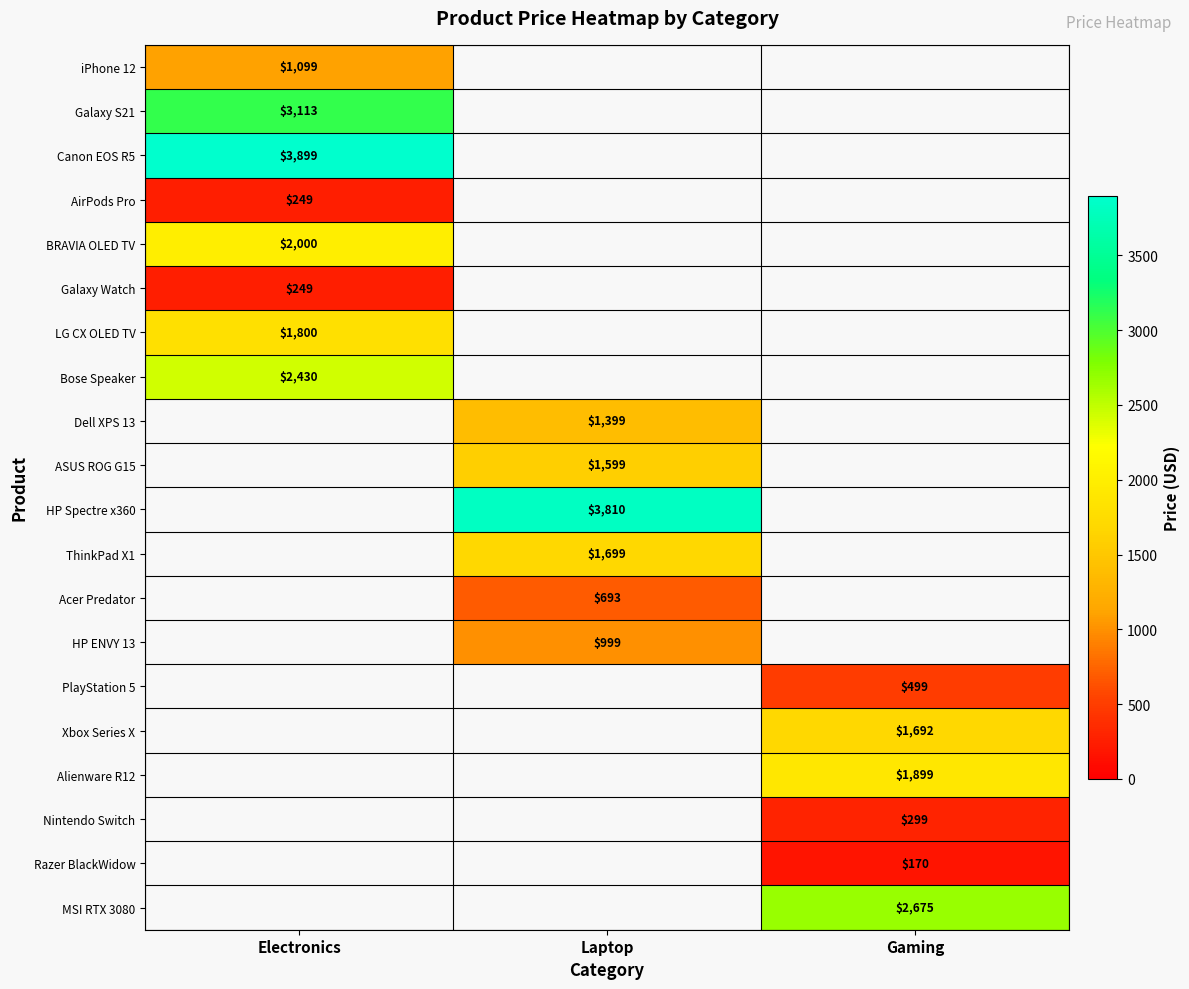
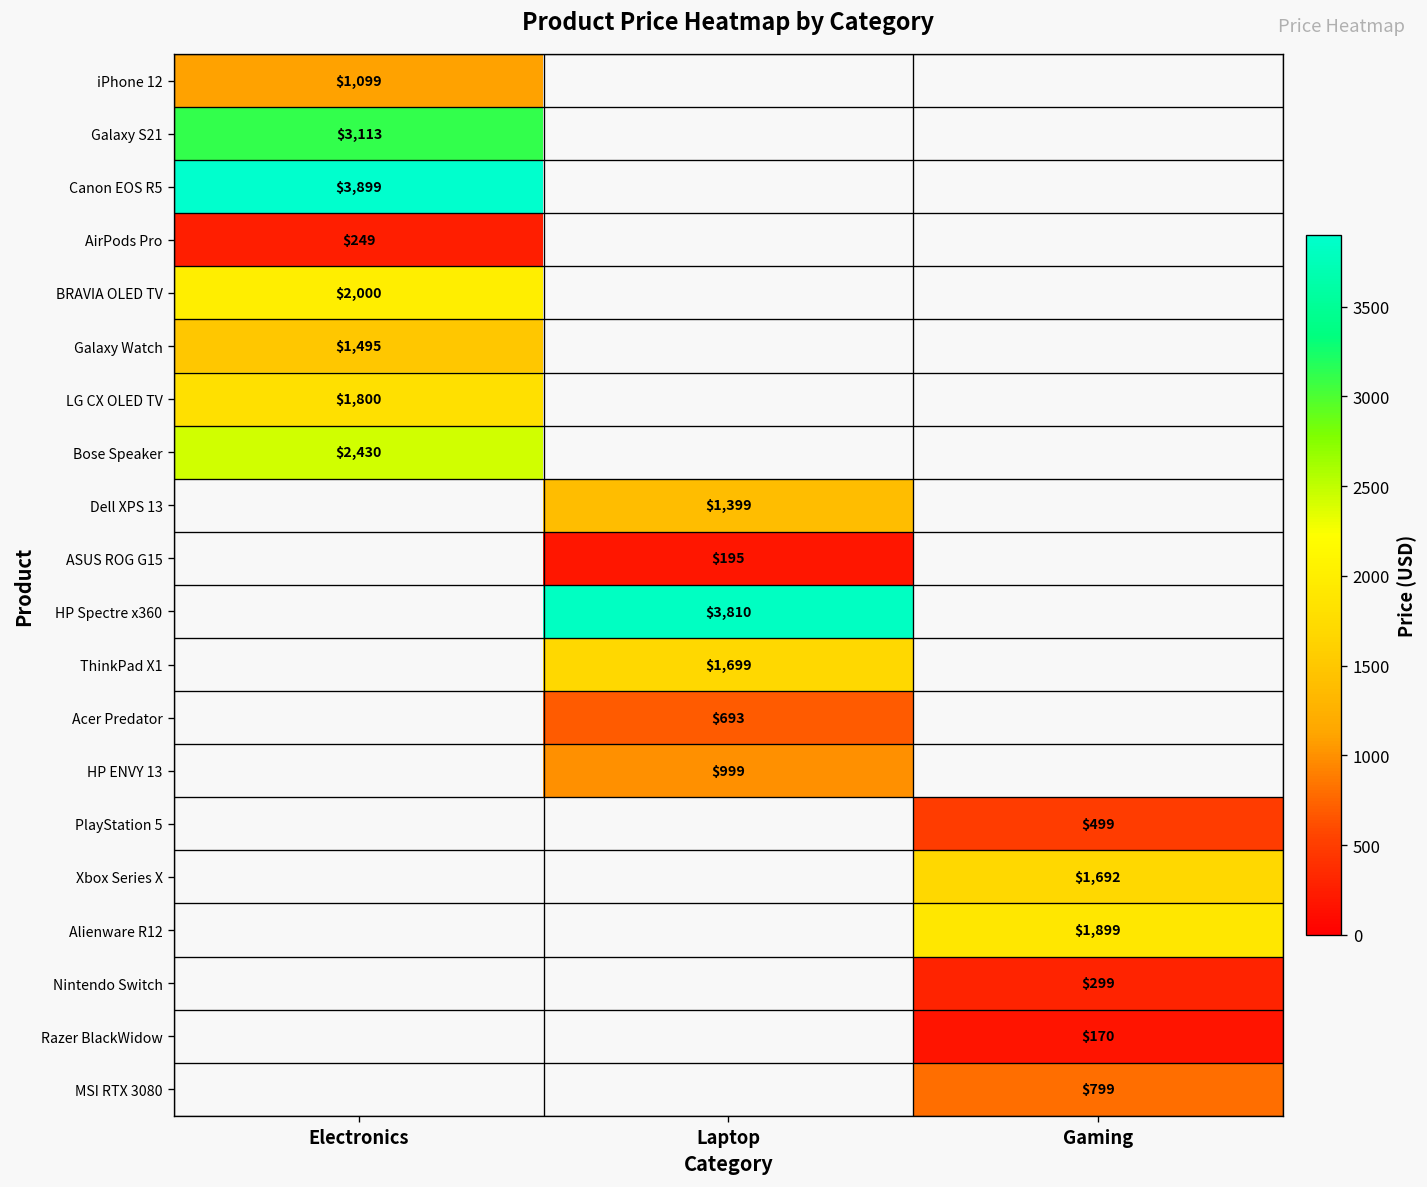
Galaxy Watch, Electronics: $249 -> $1,495
ASUS ROG G15, Laptop: $1,599 -> $195
MSI RTX 3080, Gaming: $2,675 -> $799
